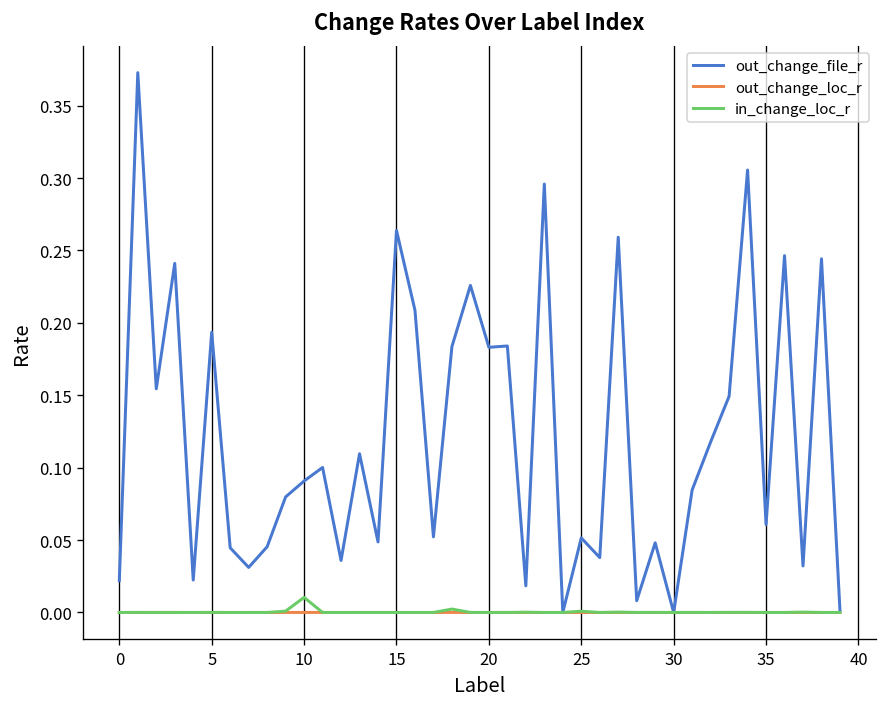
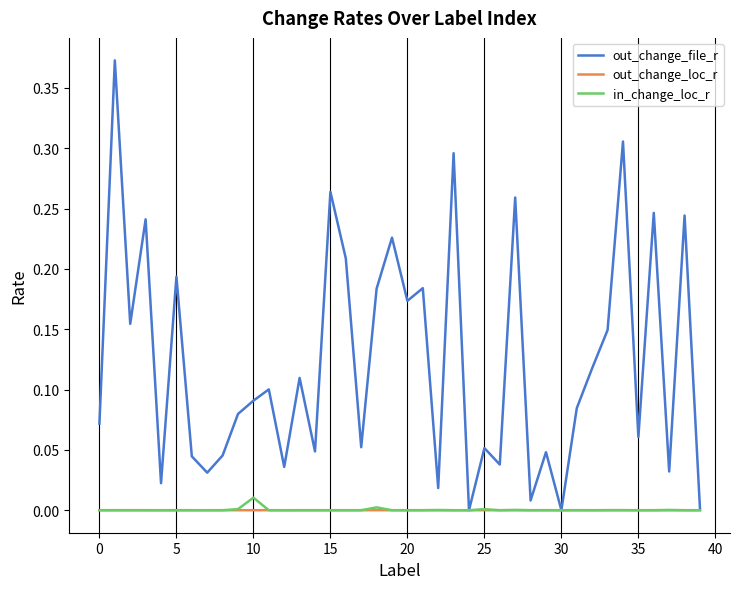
out_change_file_r, 0: 0.022 -> 0.072
out_change_file_r, 20: 0.183 -> 0.174
